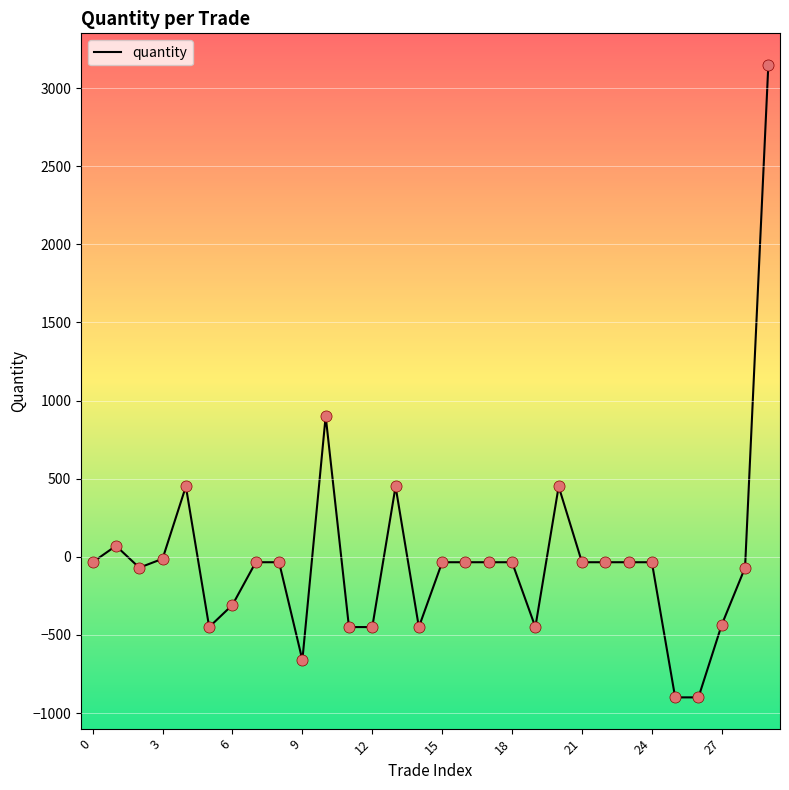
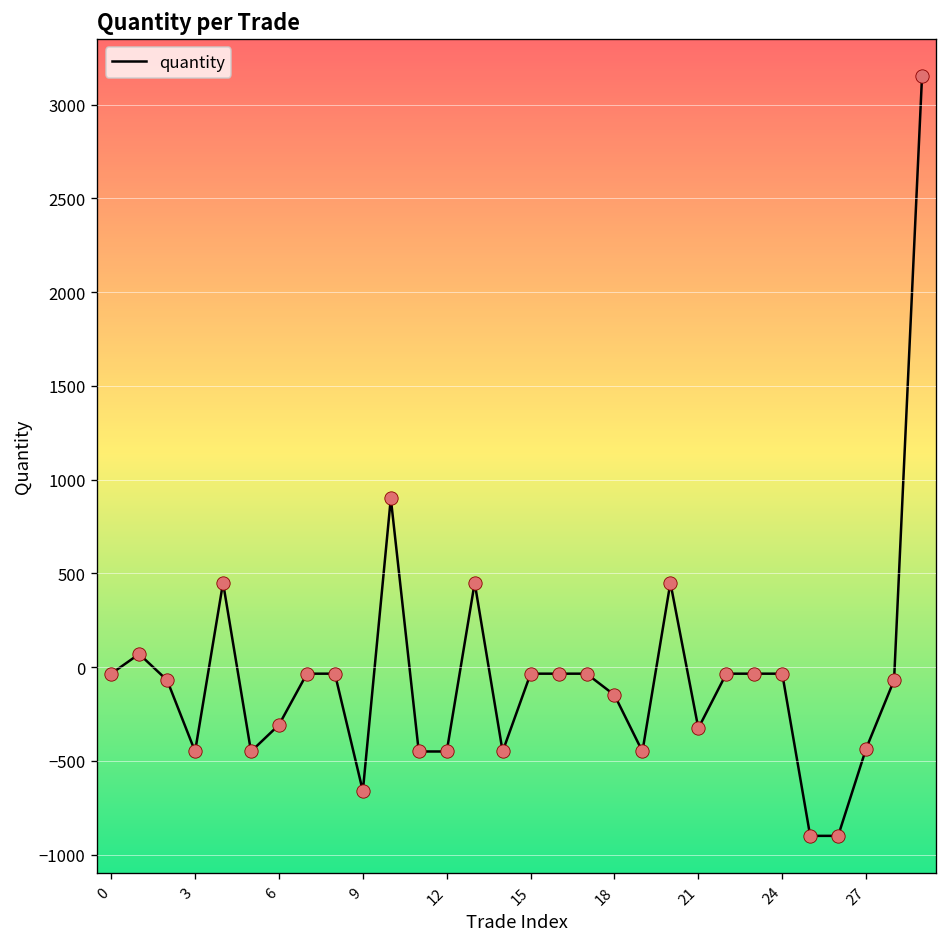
3: -10 -> -450
18: -40 -> -150
21: -40 -> -330
